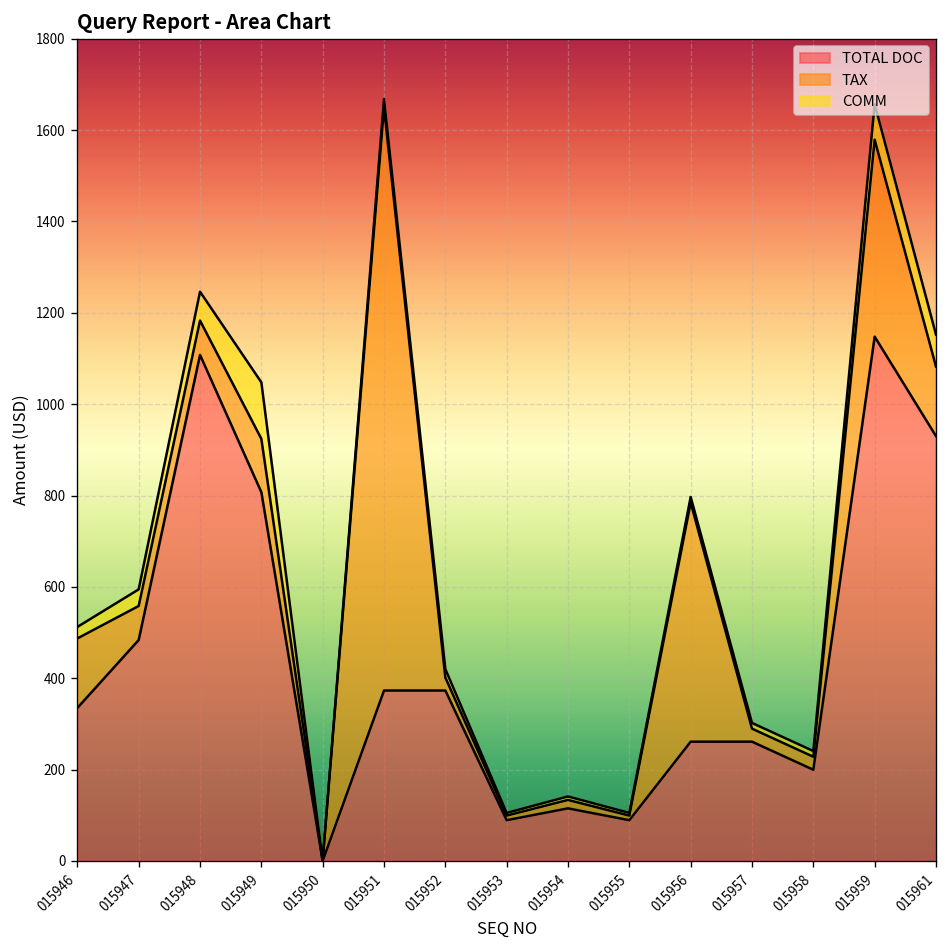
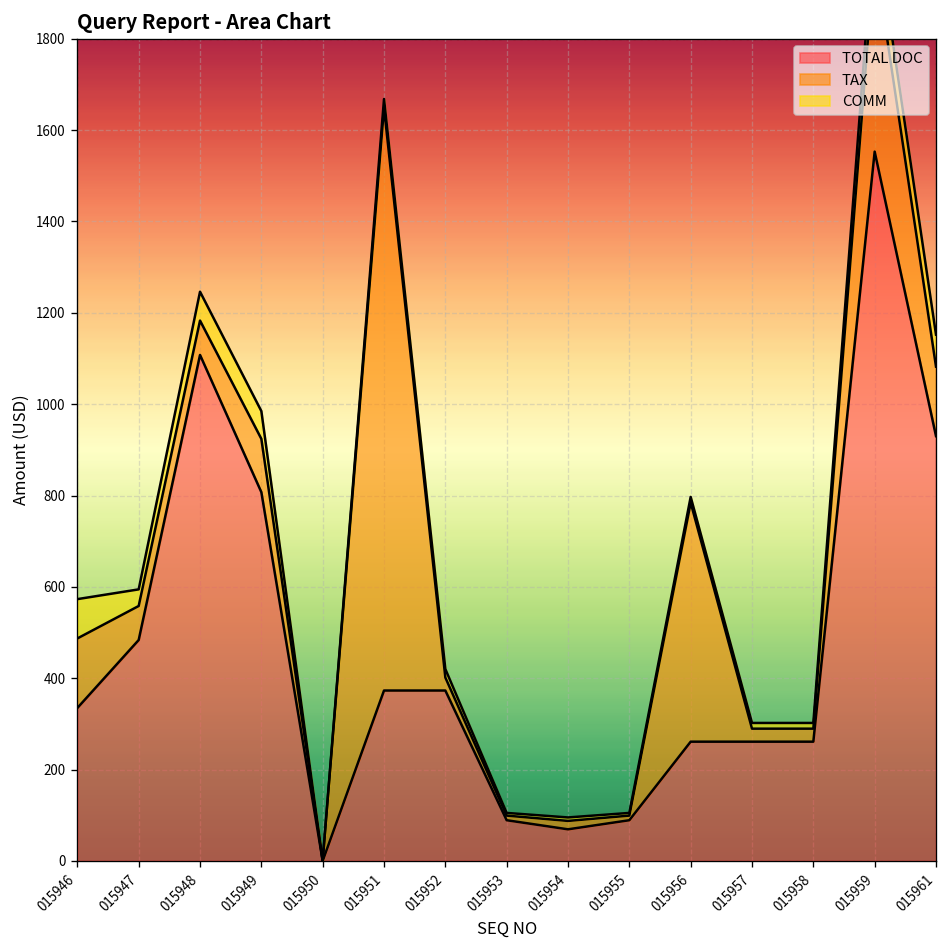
COMM, 015946: 30 -> 90
COMM, 015949: 120 -> 60
TOTAL DOC, 015954: 120 -> 70
TOTAL DOC, 015958: 200 -> 260
TOTAL DOC, 015959: 1150 -> 1550
